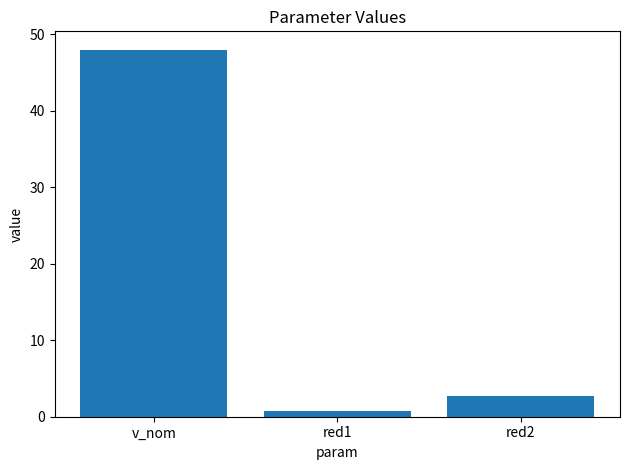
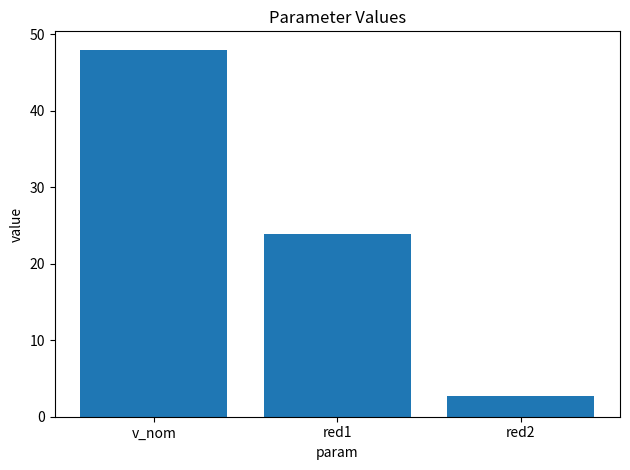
red1: 1 -> 24
